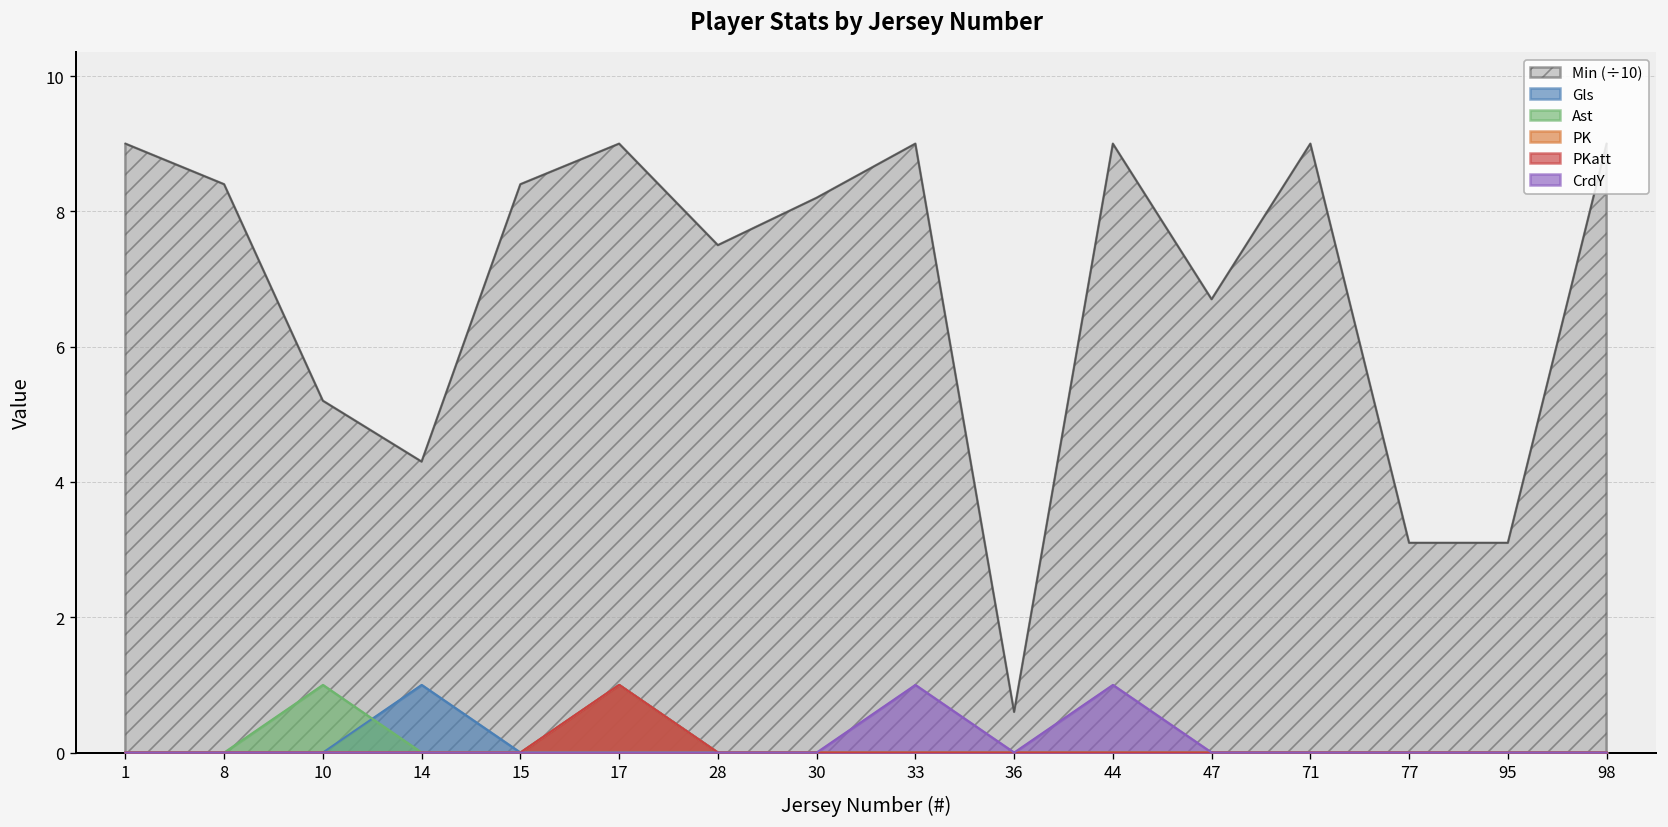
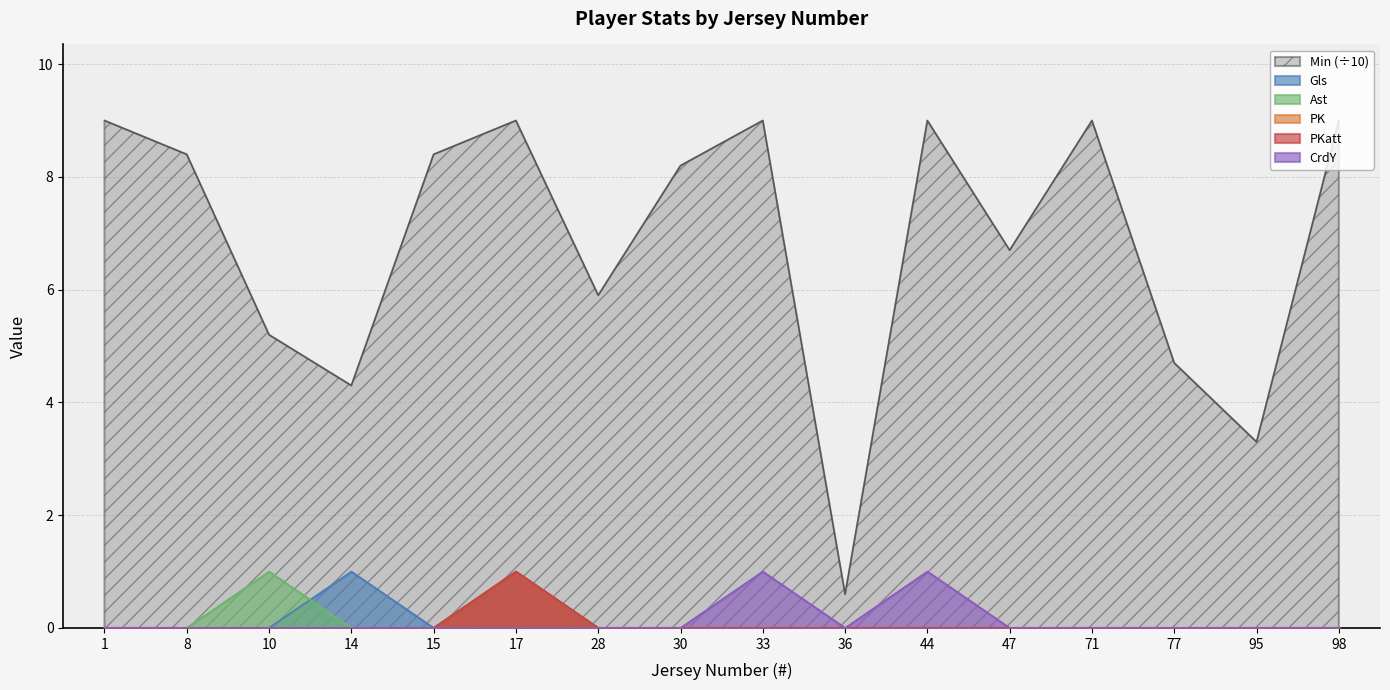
Min (÷10), 28: 7.5 -> 5.9
Min (÷10), 77: 3.1 -> 4.7
Min (÷10), 95: 3.1 -> 3.3
